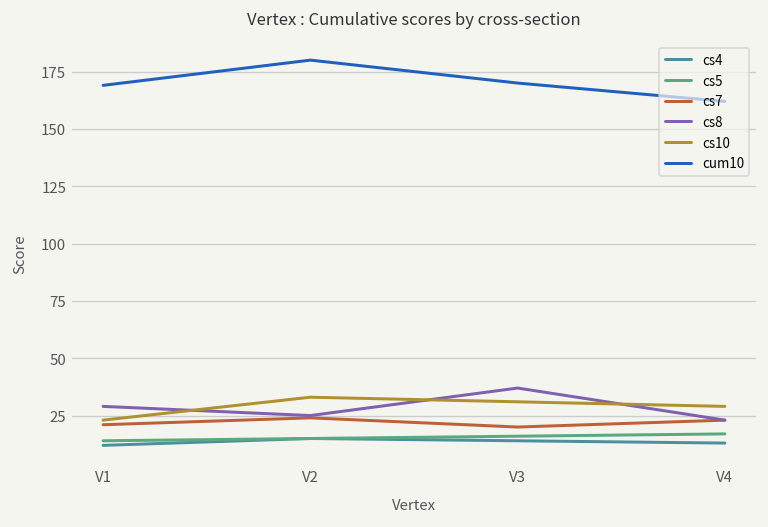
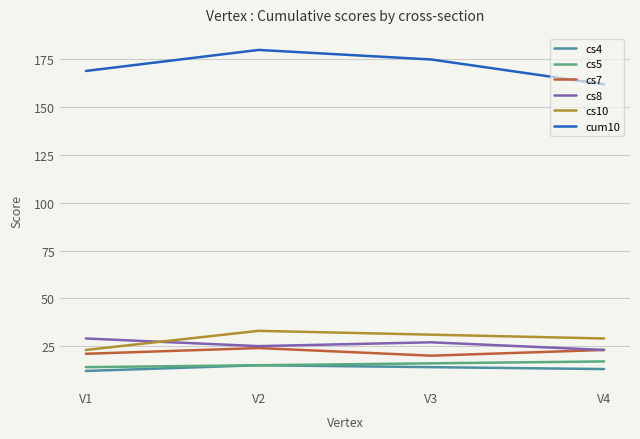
cs8, V3: 37 -> 27
cum10, V3: 170 -> 175
